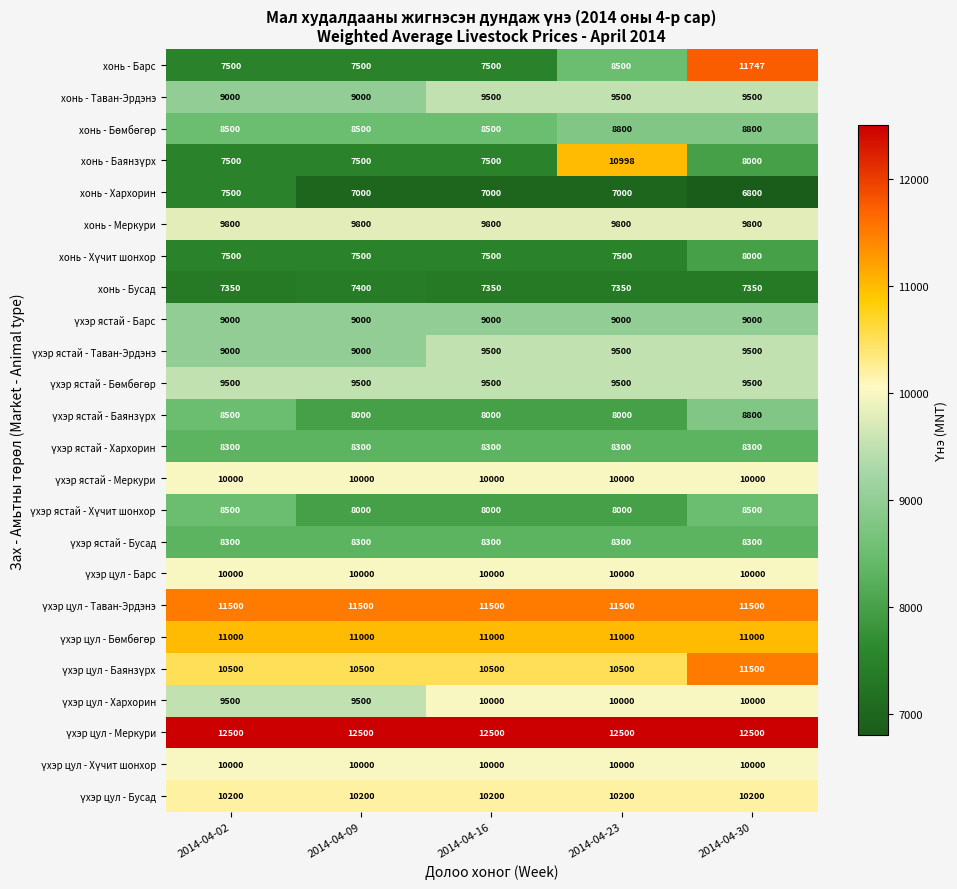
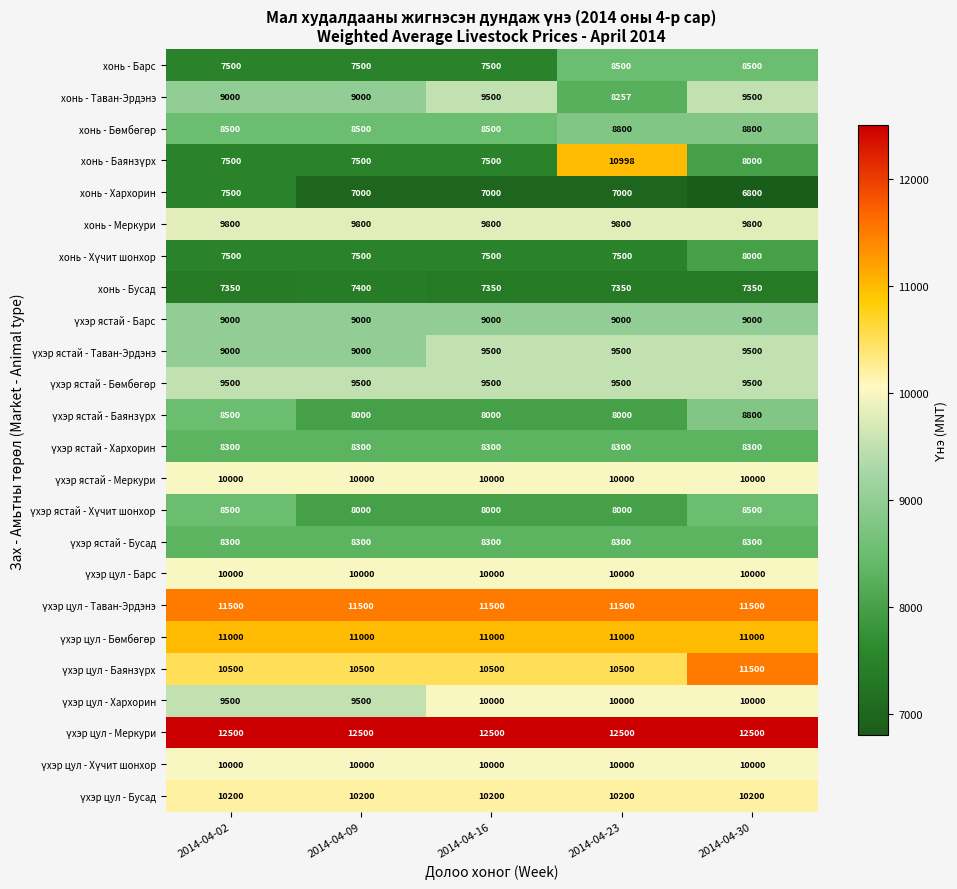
хонь - Барс, 2014-04-30: 11747 -> 8500
хонь - Таван-Эрдэнэ, 2014-04-23: 9500 -> 8257
